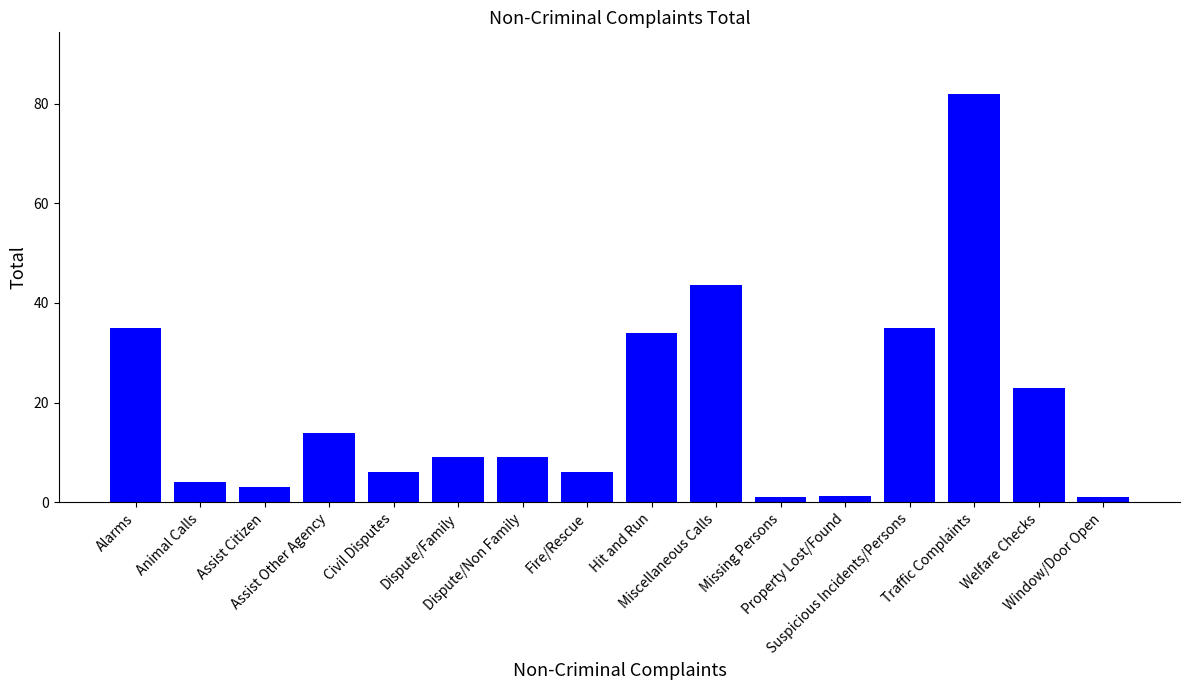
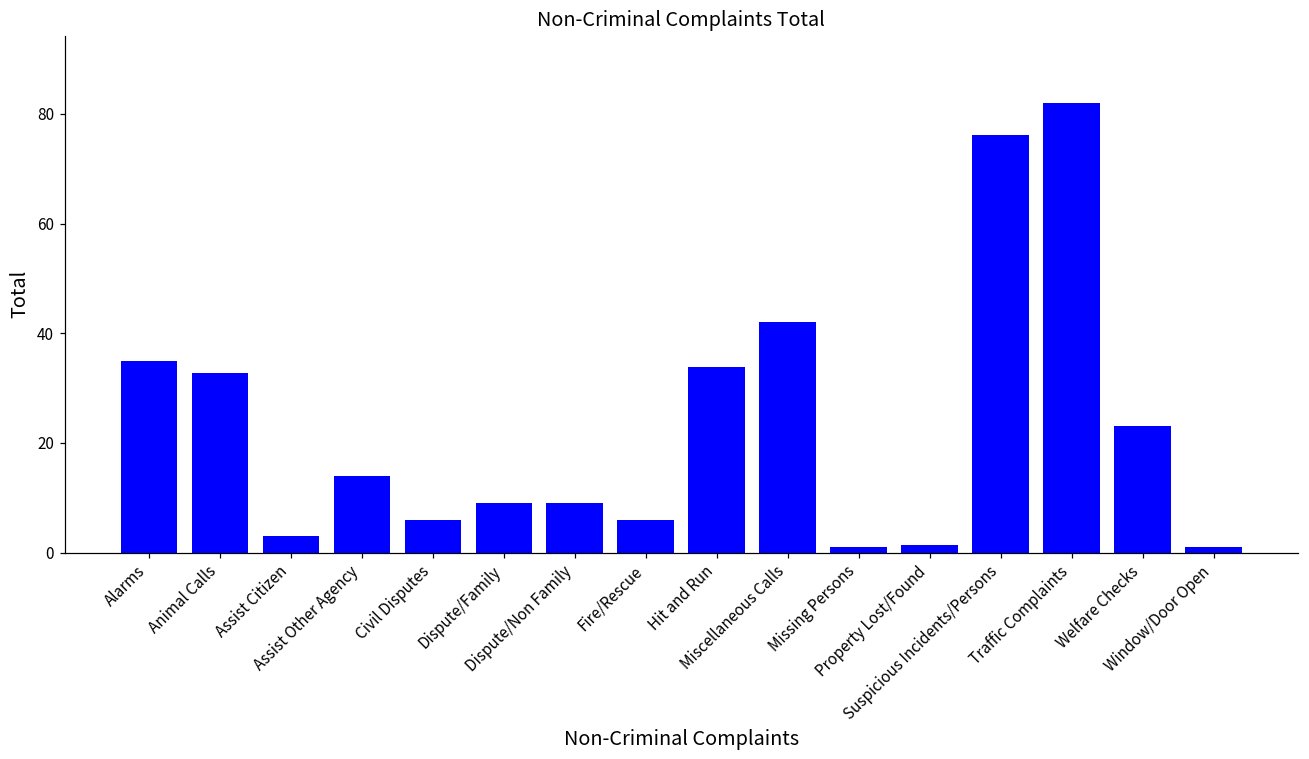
Animal Calls: 4 -> 33
Miscellaneous Calls: 44 -> 42
Suspicious Incidents/Persons: 35 -> 76
